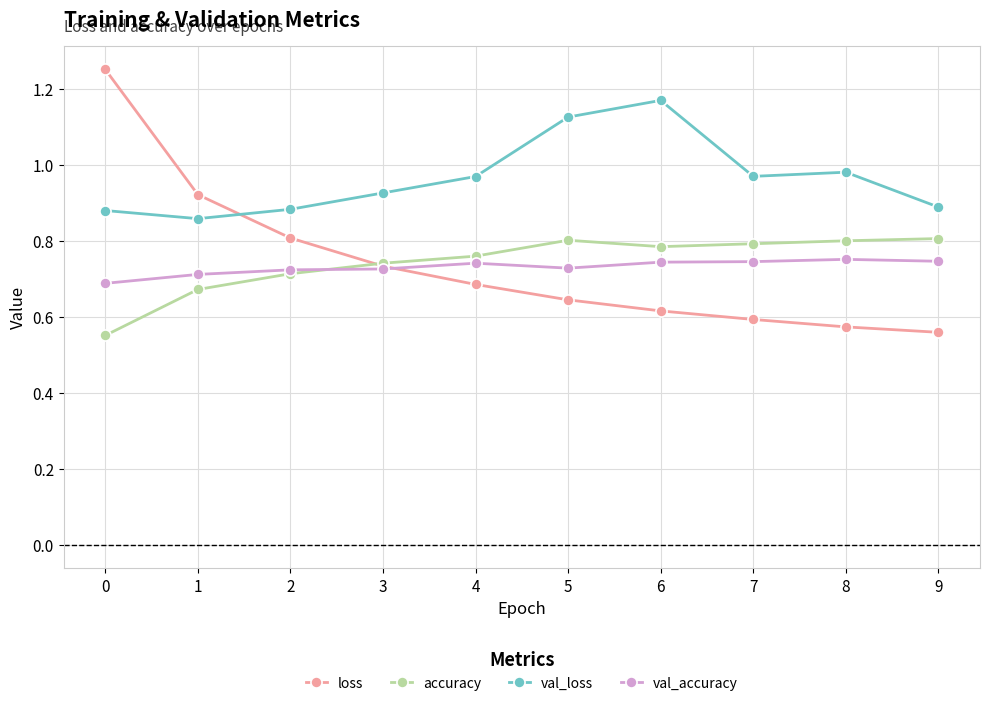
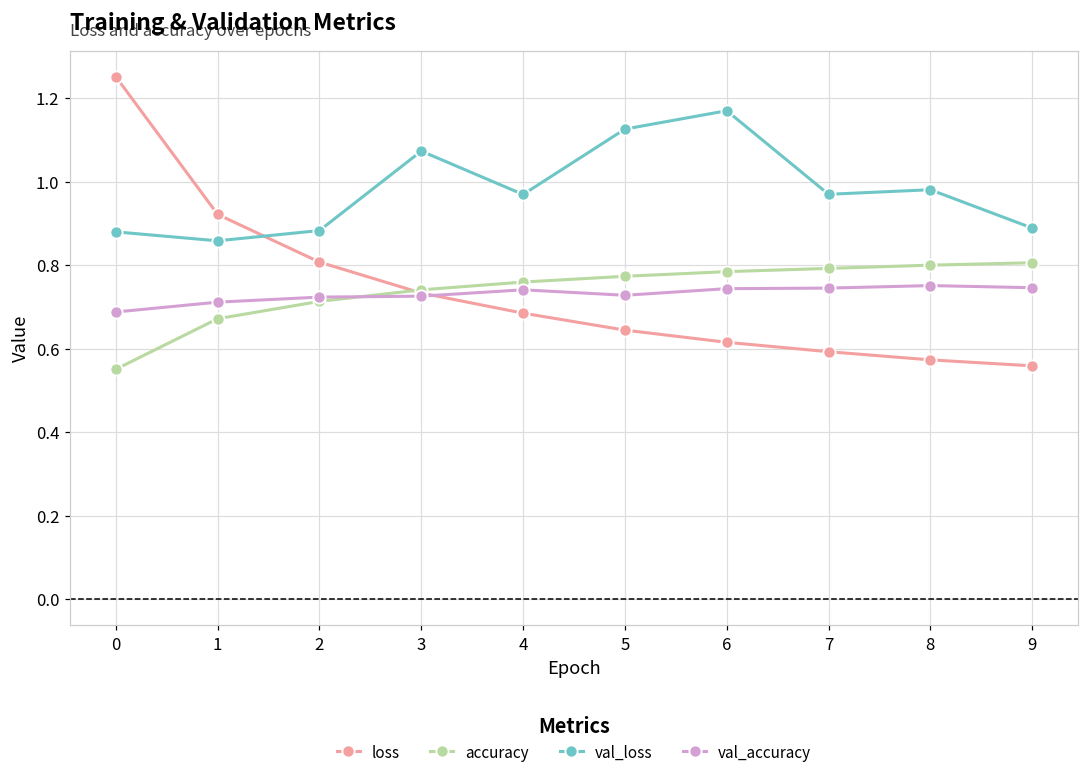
val_loss, 3: 0.93 -> 1.07
accuracy, 5: 0.80 -> 0.77
